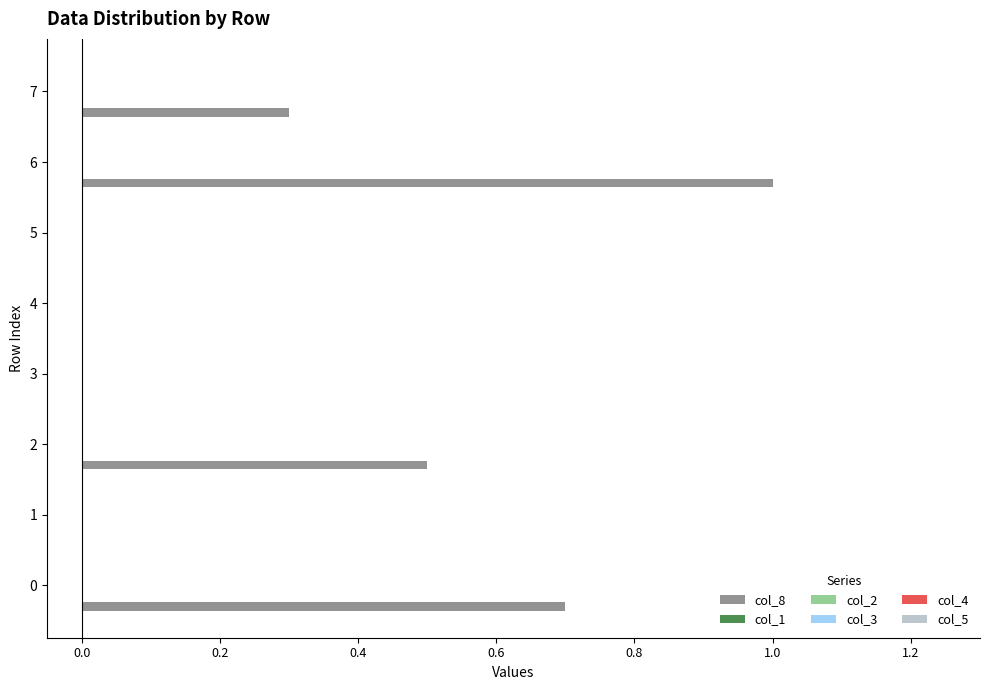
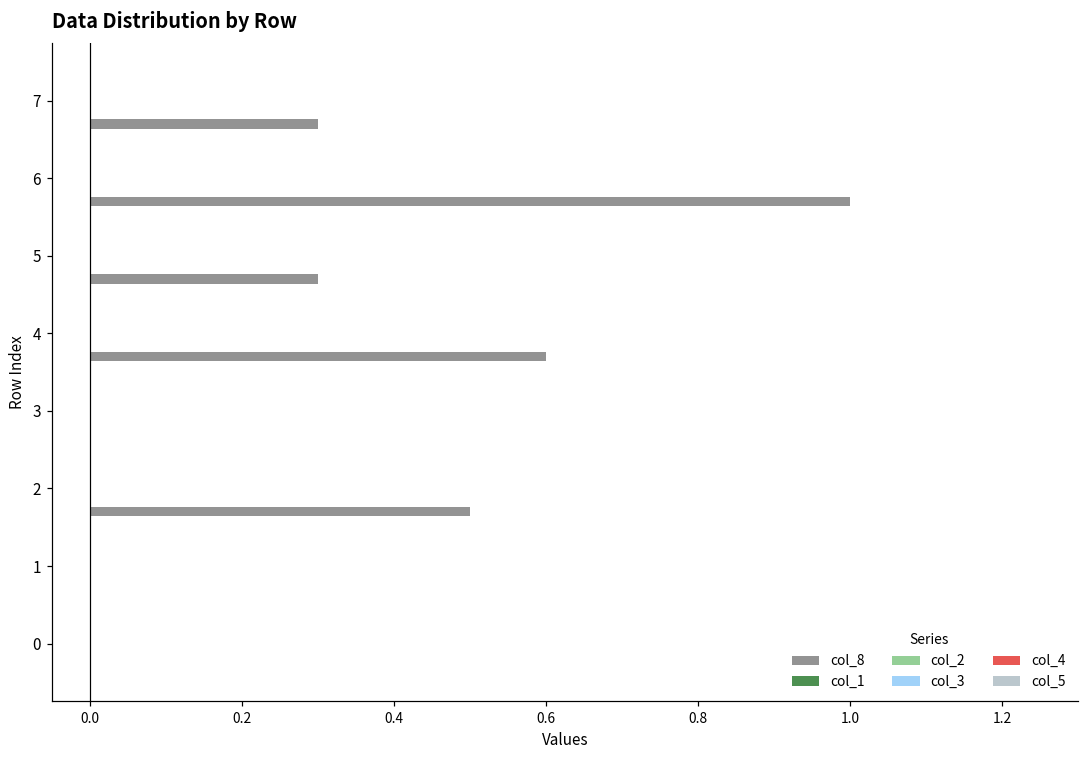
col_8, 5: 0.0 -> 0.3
col_8, 4: 0.0 -> 0.6
col_8, 0: 0.7 -> 0.0
